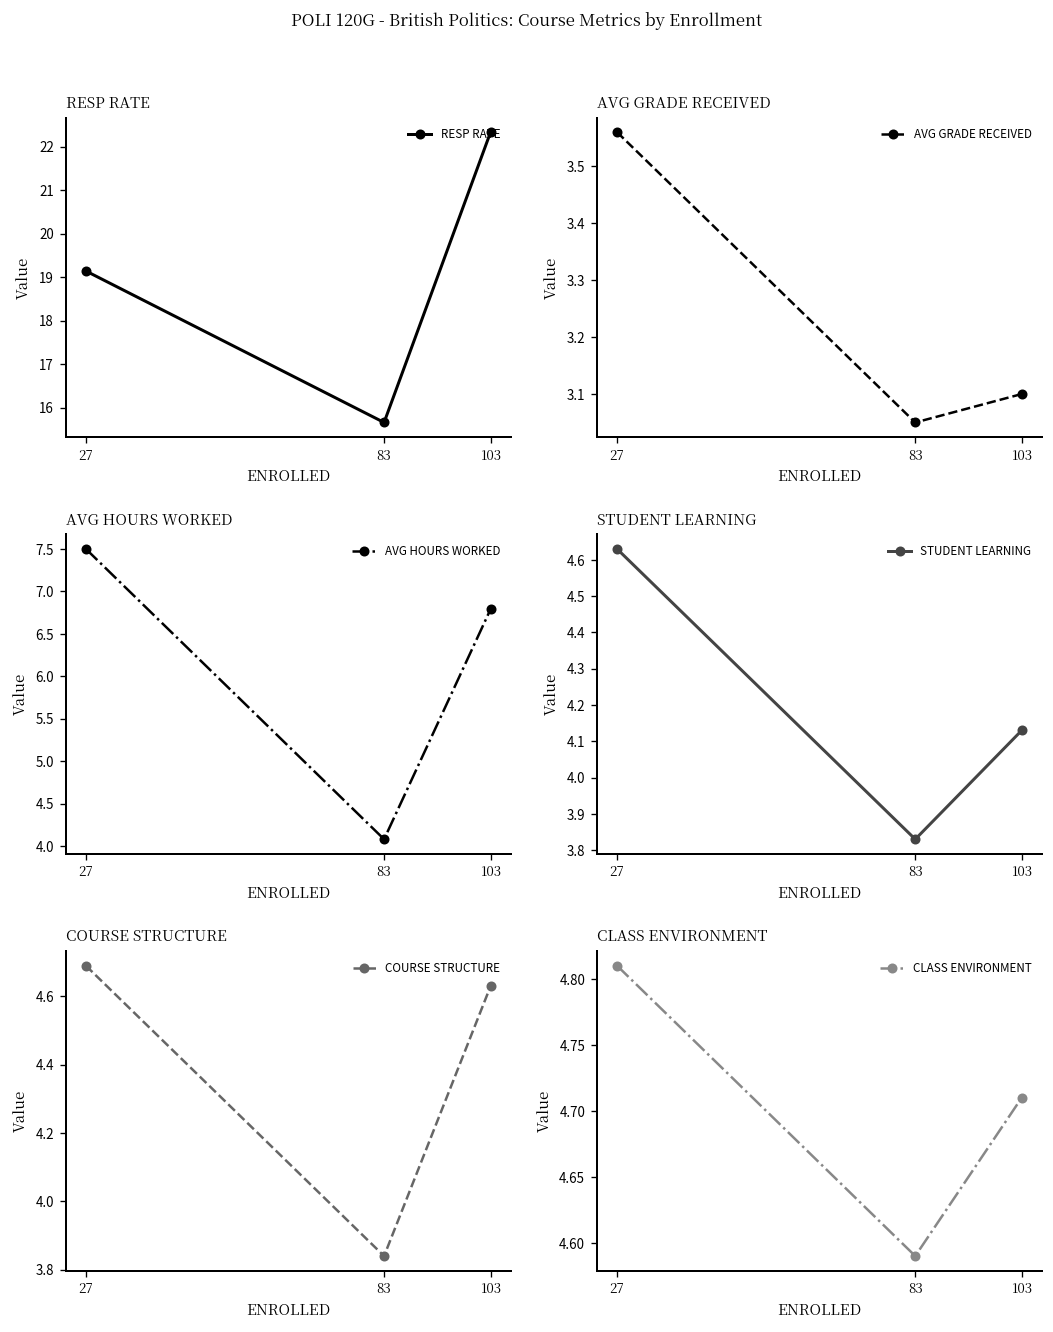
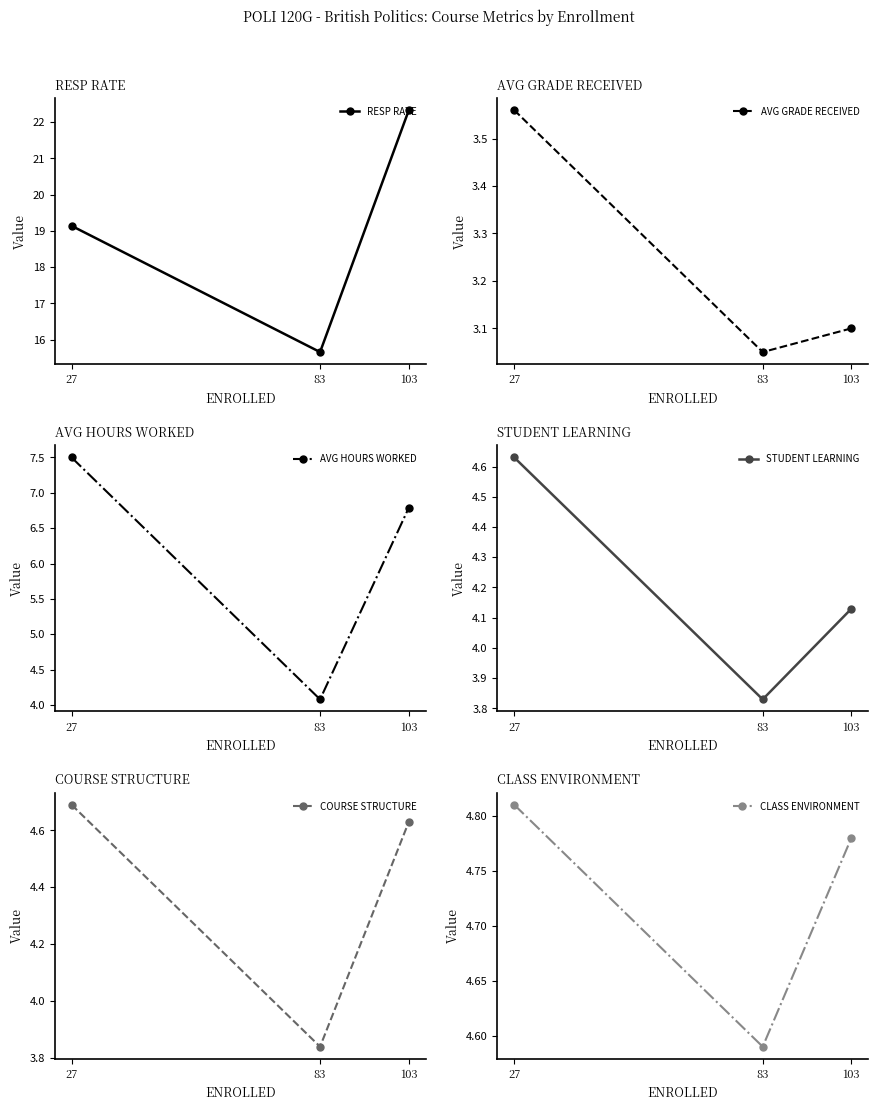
CLASS ENVIRONMENT, 103: 4.71 -> 4.78
